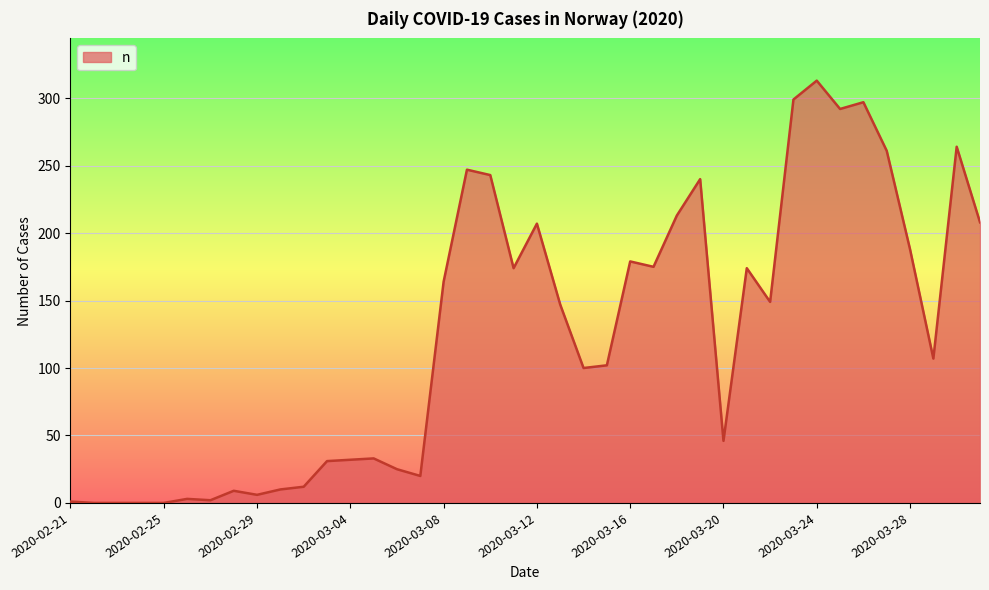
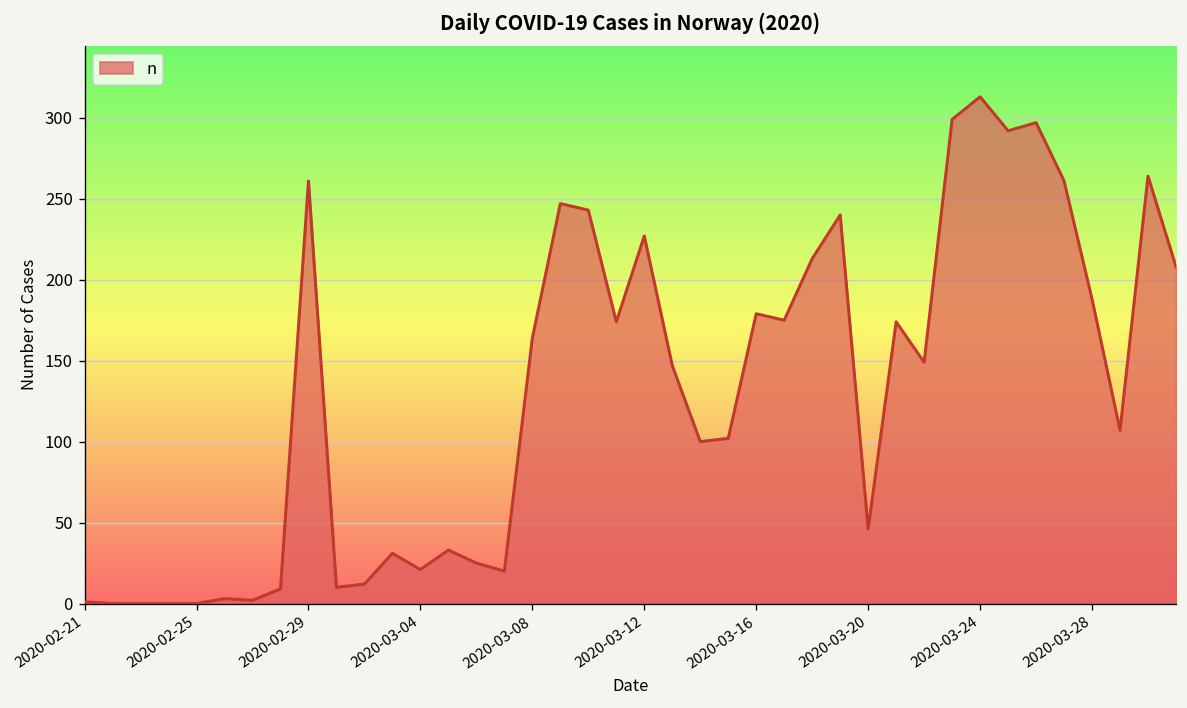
2020-02-29: 6 -> 261
2020-03-04: 32 -> 21
2020-03-12: 207 -> 227
